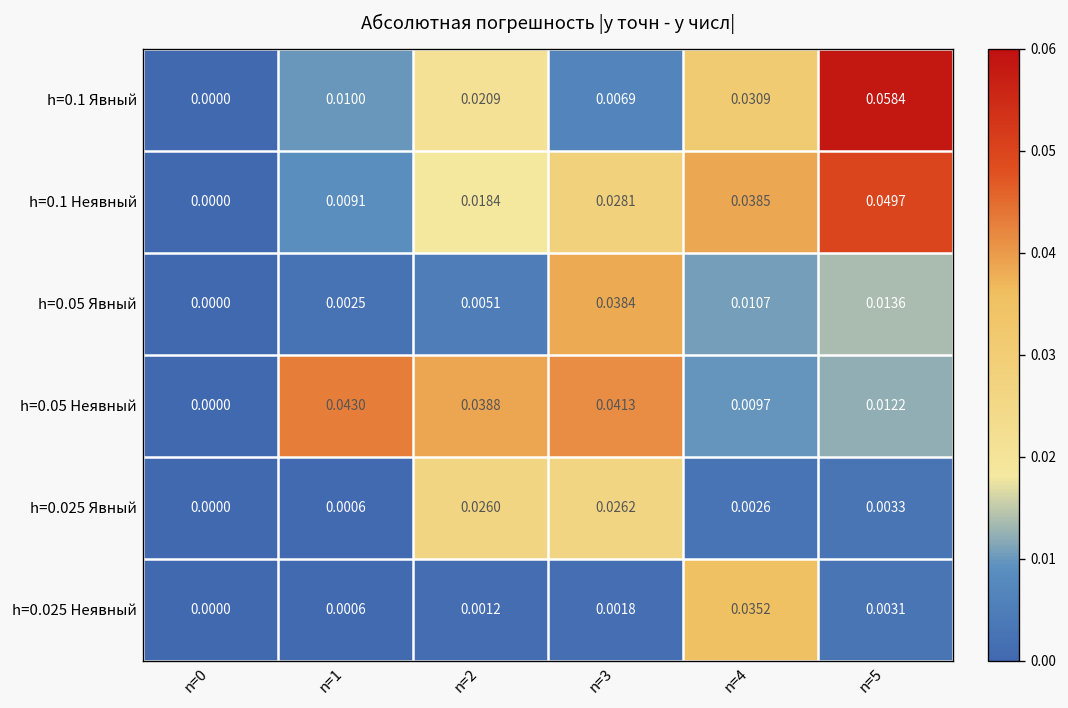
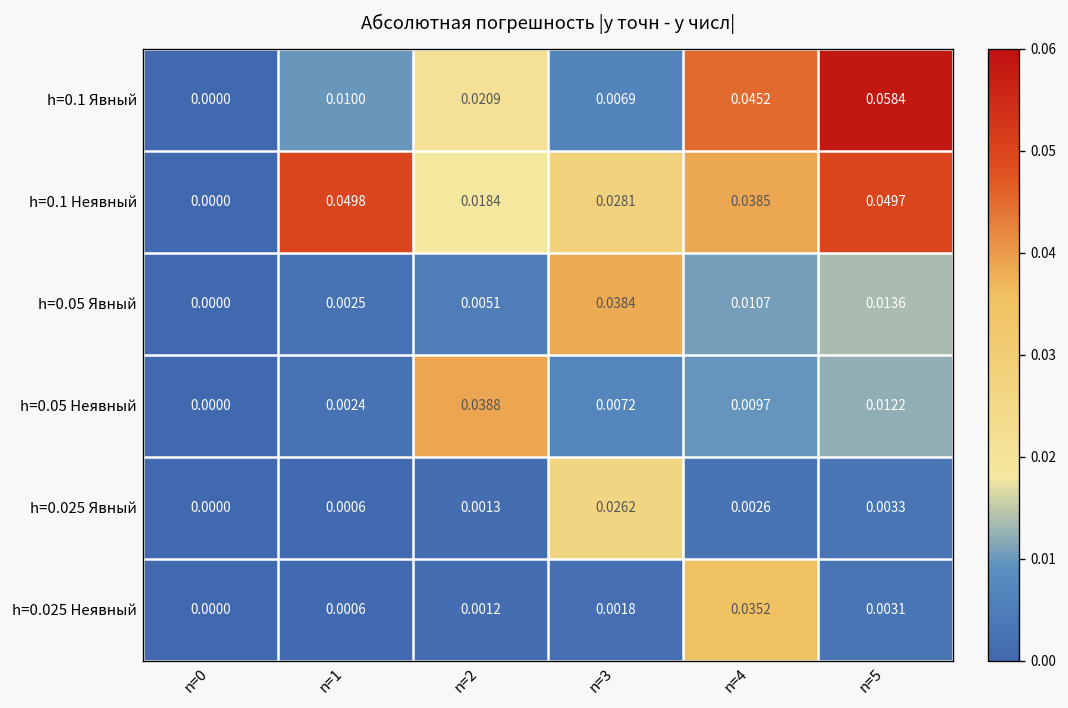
h=0.1 Явный, n=4: 0.0309 -> 0.0452
h=0.1 Неявный, n=1: 0.0091 -> 0.0498
h=0.05 Неявный, n=1: 0.0430 -> 0.0024
h=0.05 Неявный, n=3: 0.0413 -> 0.0072
h=0.025 Явный, n=2: 0.0260 -> 0.0013
